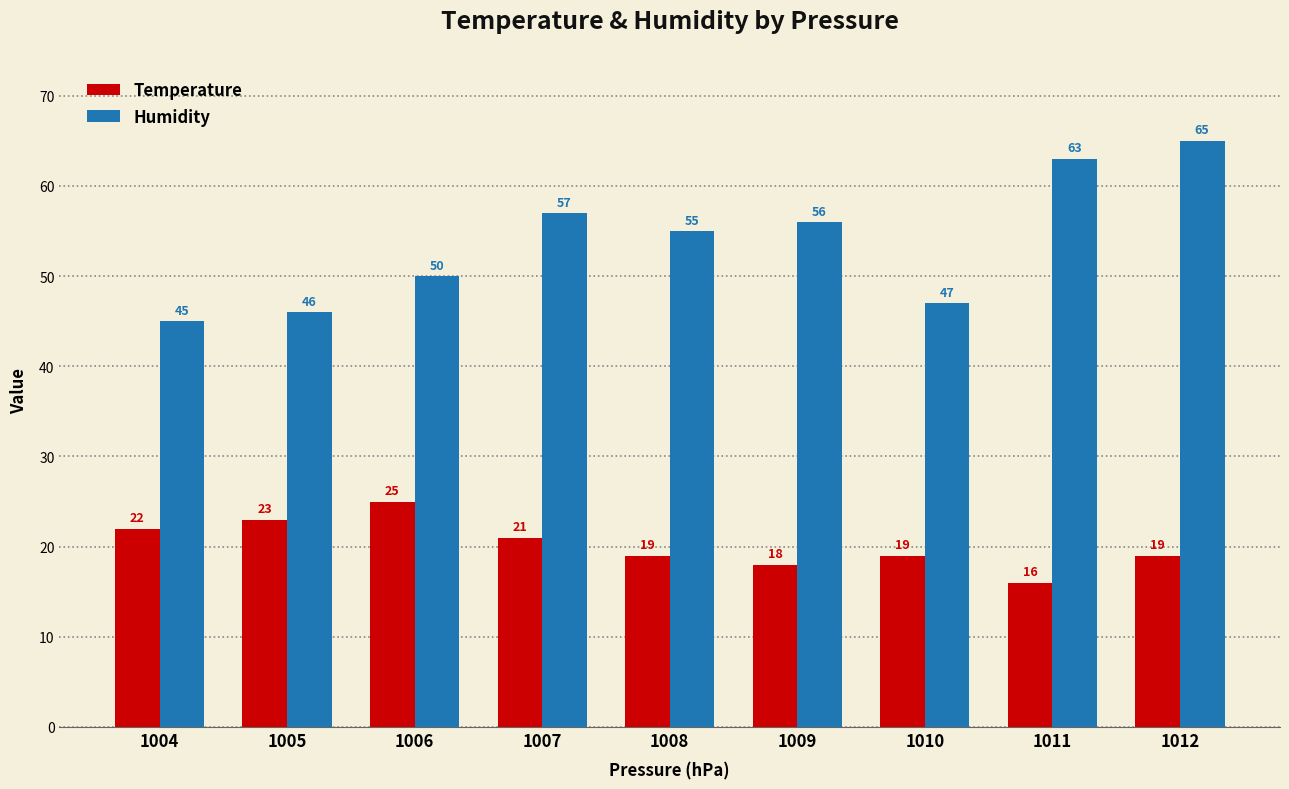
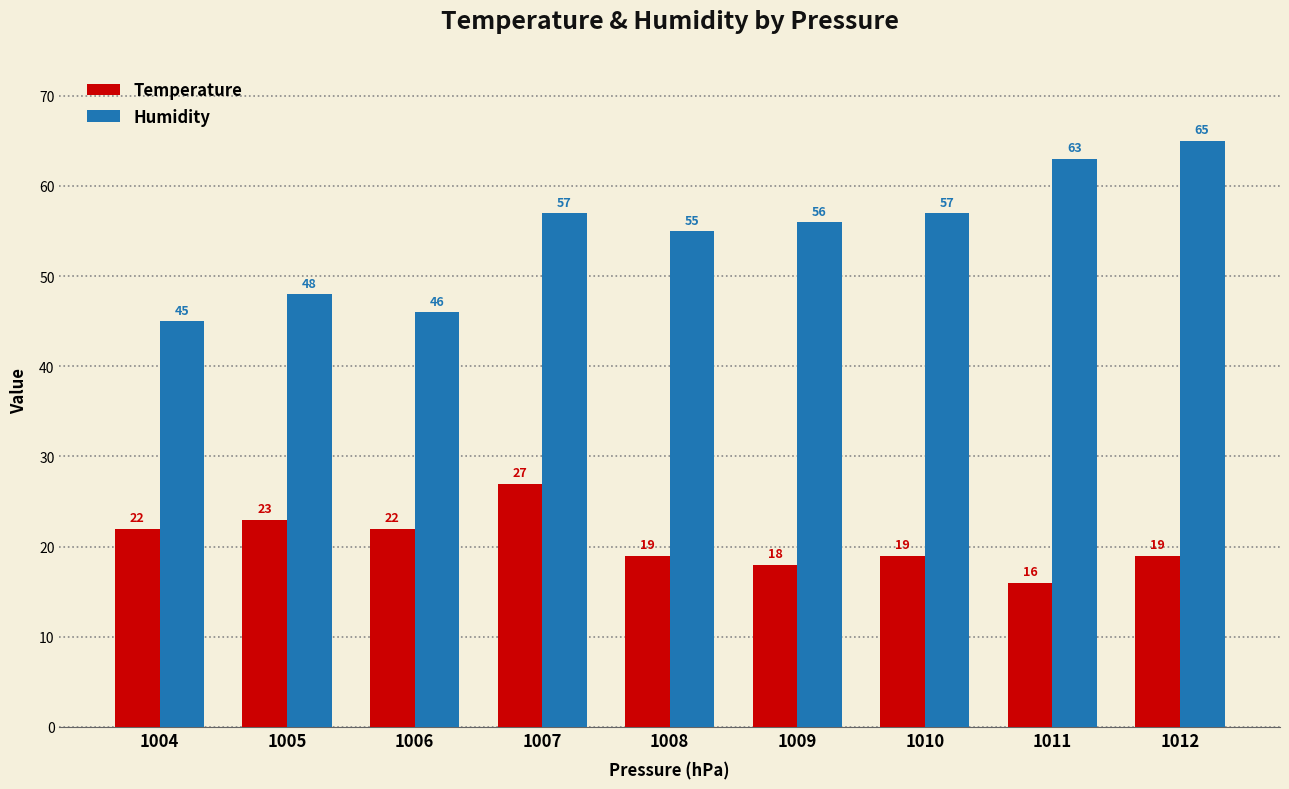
Humidity, 1005: 46 -> 48
Temperature, 1006: 25 -> 22
Humidity, 1006: 50 -> 46
Temperature, 1007: 21 -> 27
Humidity, 1010: 47 -> 57
